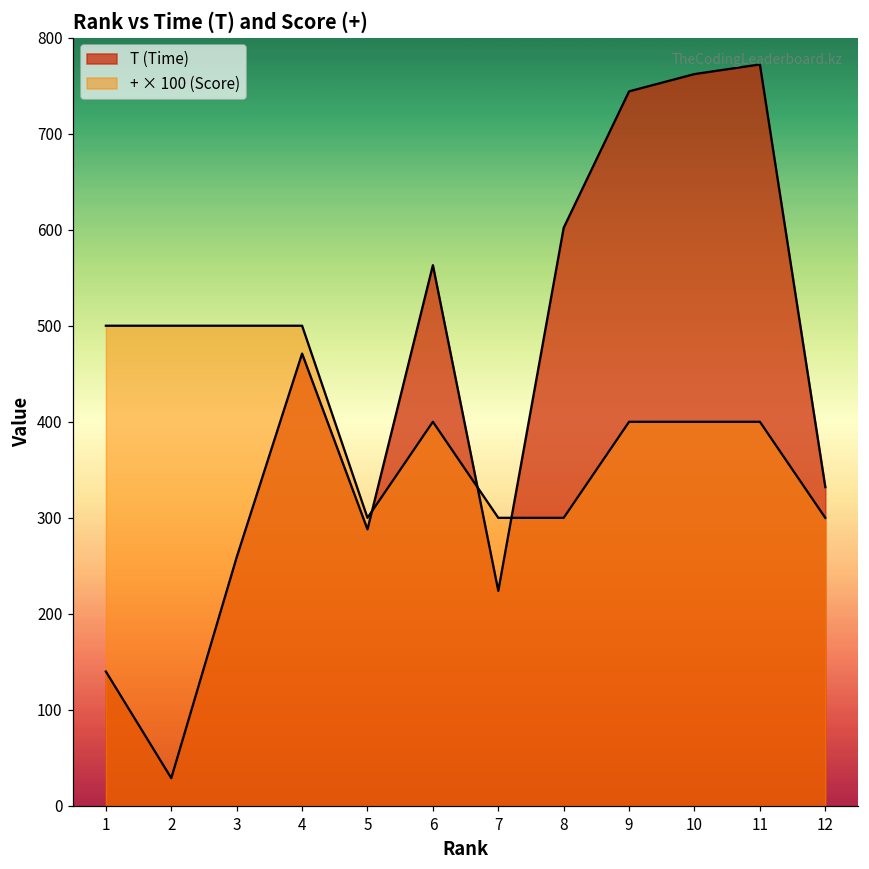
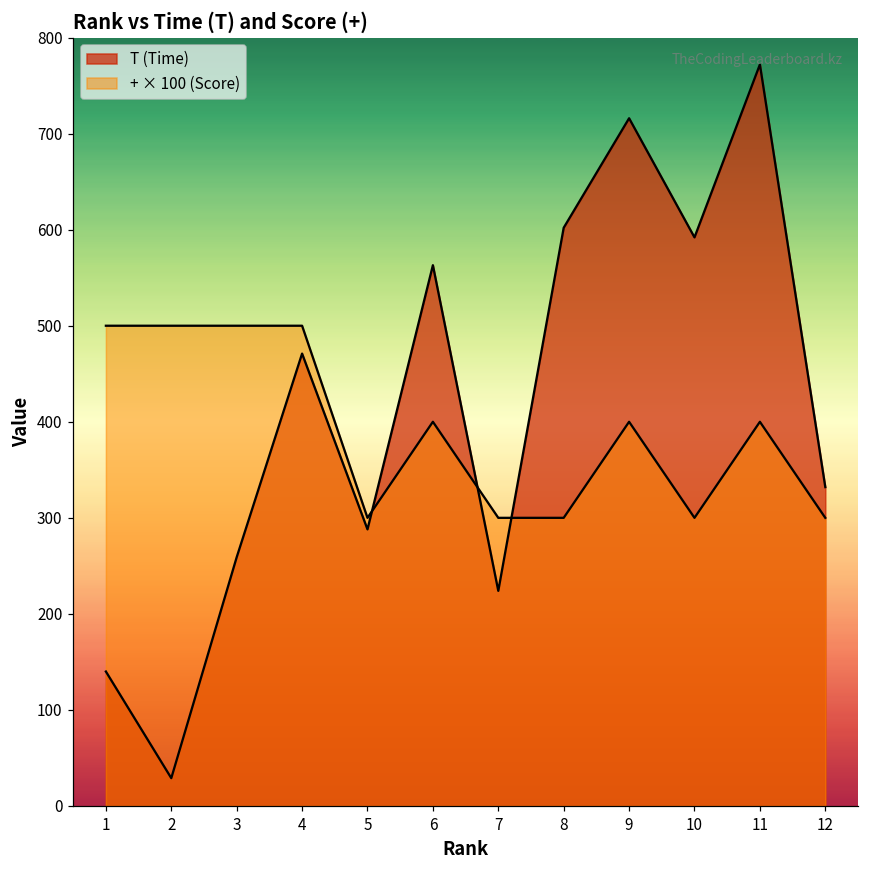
T (Time), 9: 740 -> 720
T (Time), 10: 760 -> 590
+ × 100 (Score), 10: 400 -> 300
